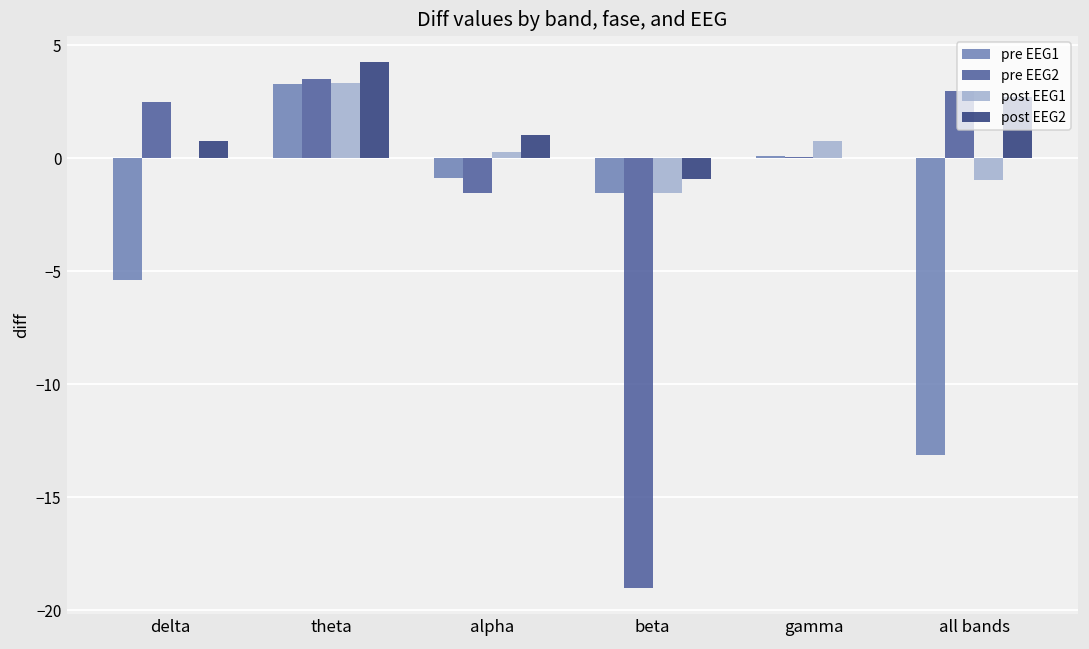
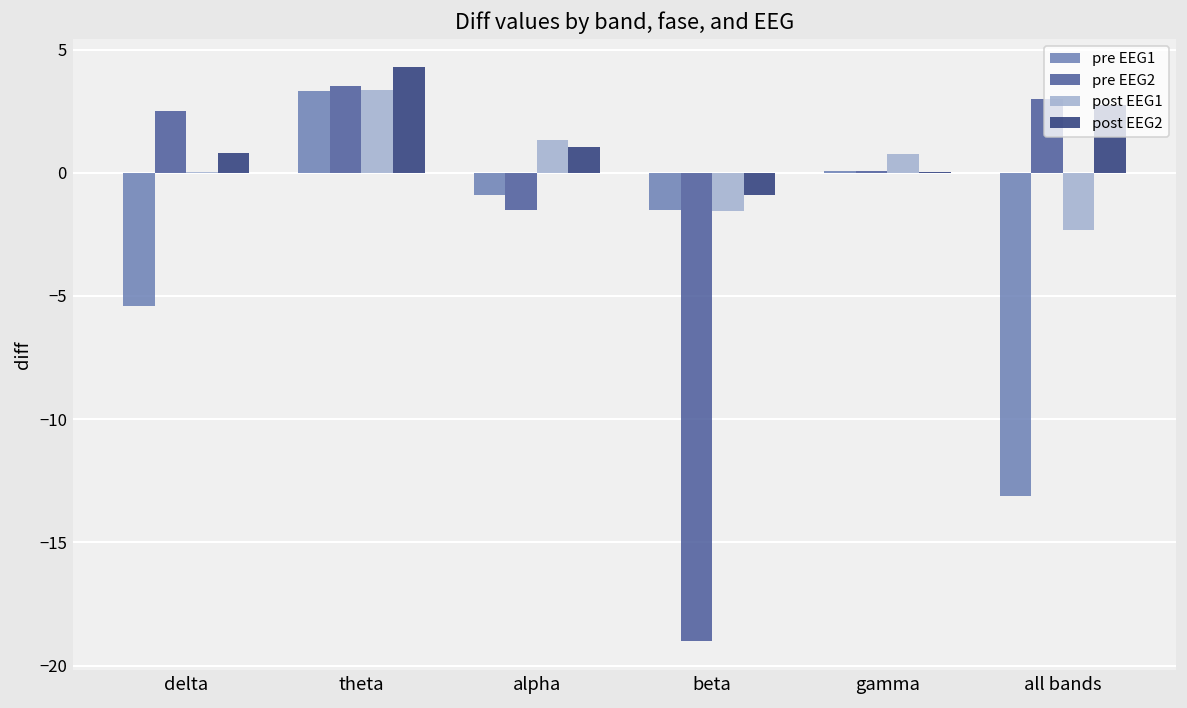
post EEG1, alpha: 0.3 -> 1.3
post EEG1, all bands: -1.0 -> -2.3
